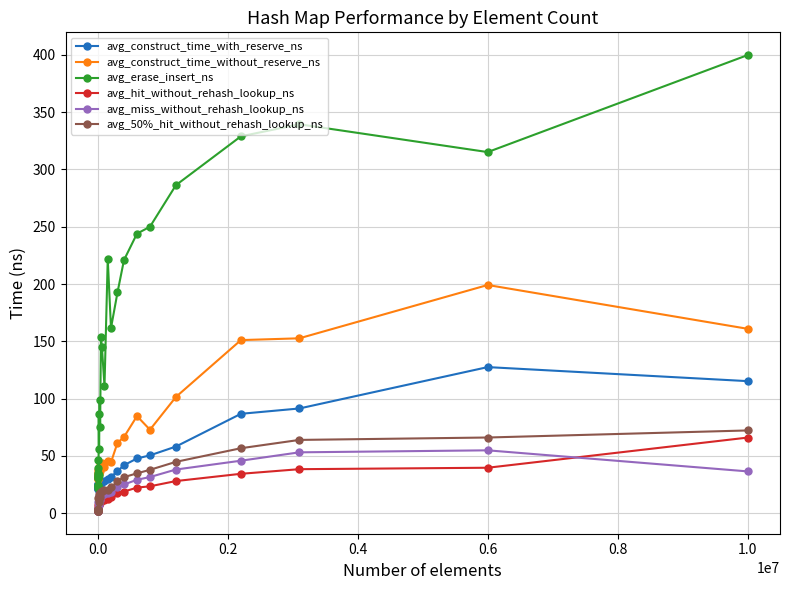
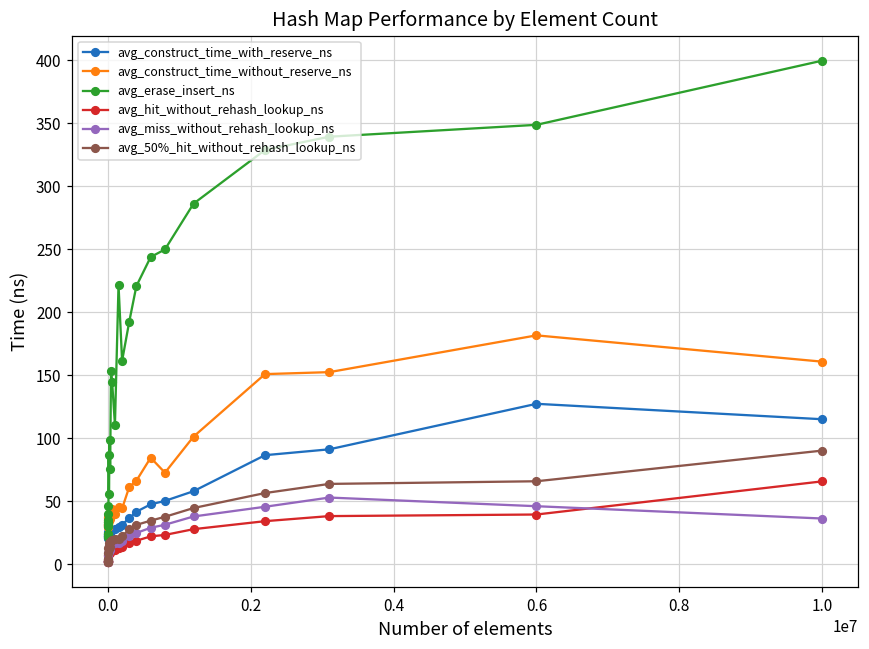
avg_construct_time_without_reserve_ns, 0.6: 199 -> 182
avg_erase_insert_ns, 0.6: 315 -> 349
avg_miss_without_rehash_lookup_ns, 0.6: 55 -> 46
avg_50%_hit_without_rehash_lookup_ns, 1.0: 72 -> 90
